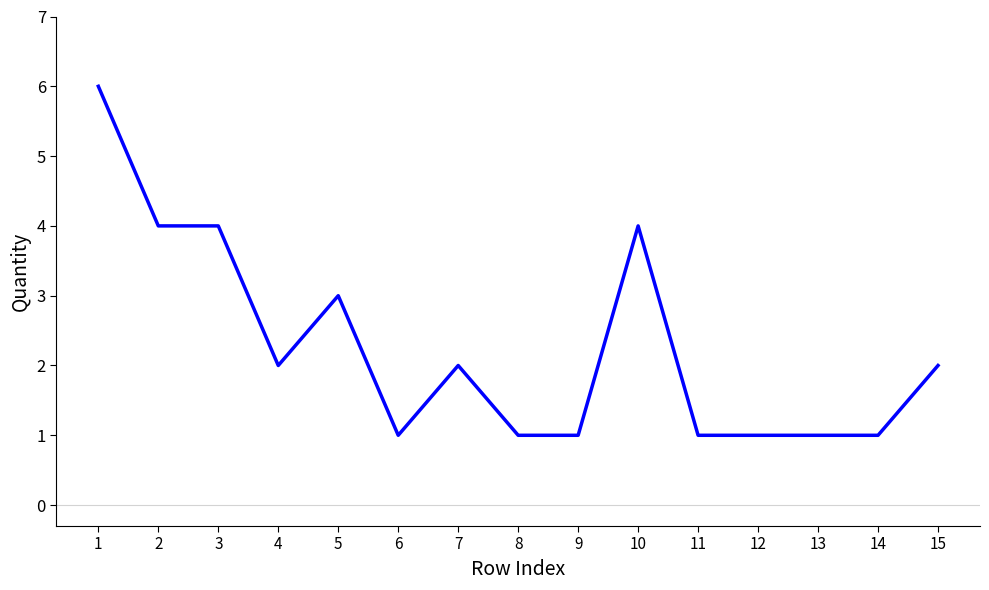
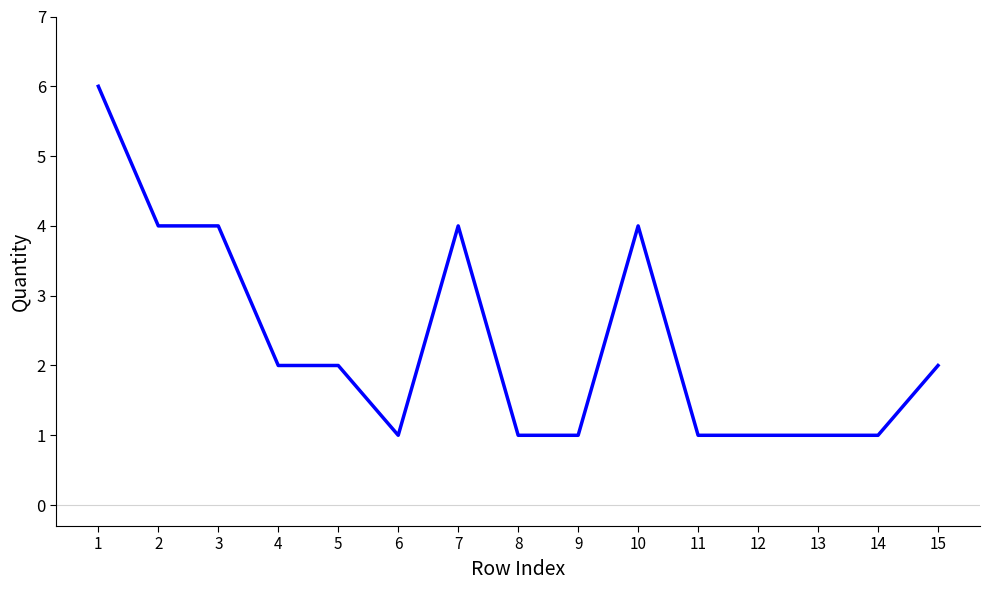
5: 3 -> 2
7: 2 -> 4
